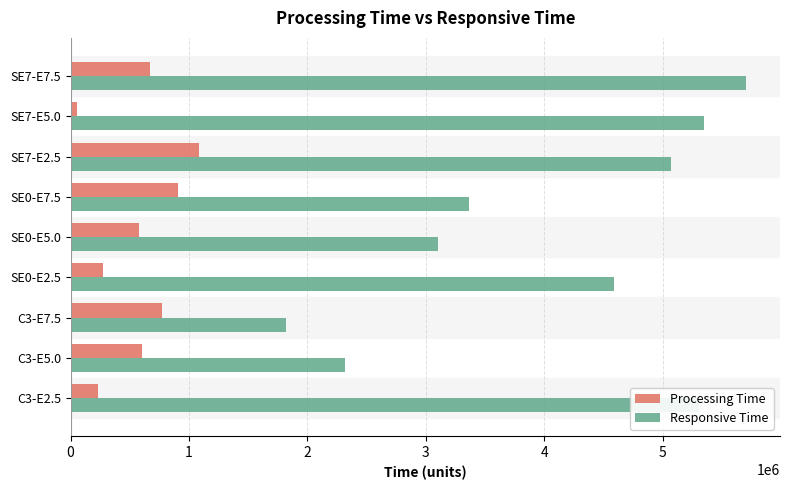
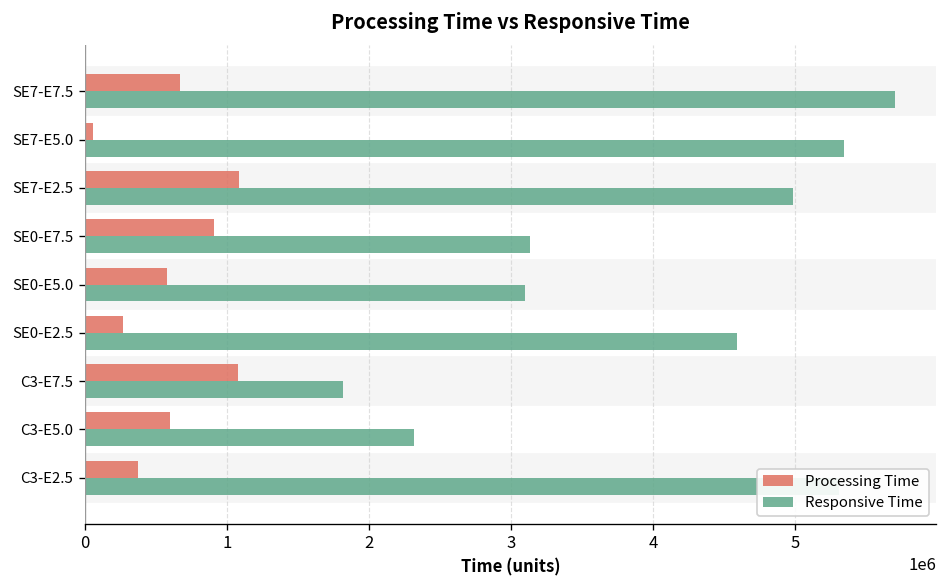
Responsive Time, SE7-E2.5: 5070000 -> 4980000
Responsive Time, SE0-E7.5: 3360000 -> 3140000
Processing Time, C3-E7.5: 770000 -> 1080000
Processing Time, C3-E2.5: 230000 -> 370000
